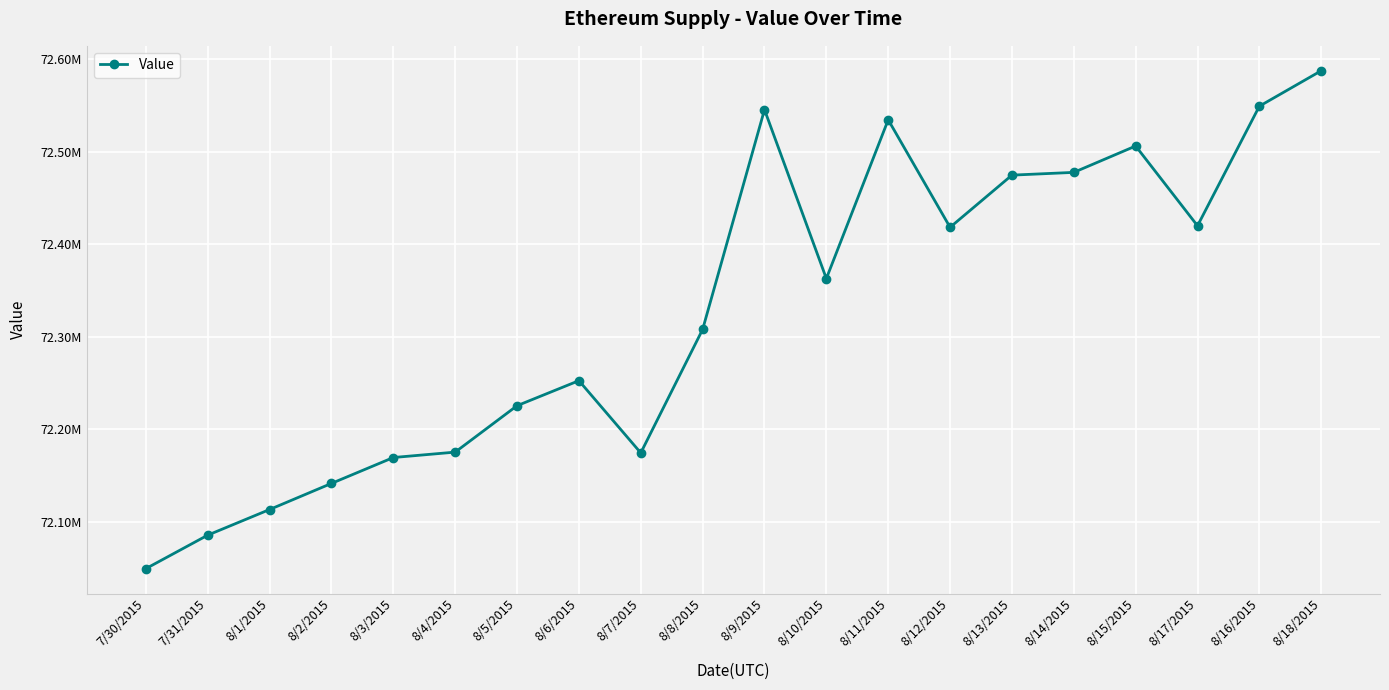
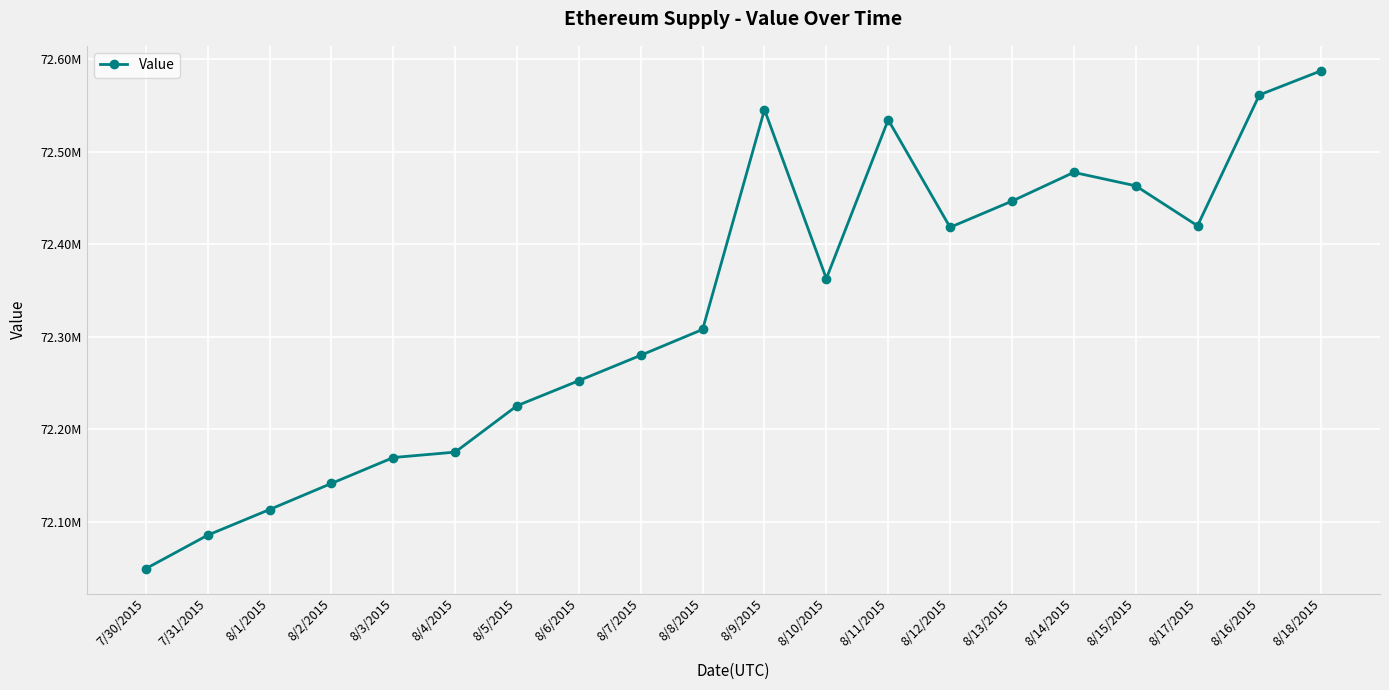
8/7/2015: 72170000 -> 72280000
8/13/2015: 72470000 -> 72450000
8/15/2015: 72510000 -> 72460000
8/16/2015: 72550000 -> 72560000
